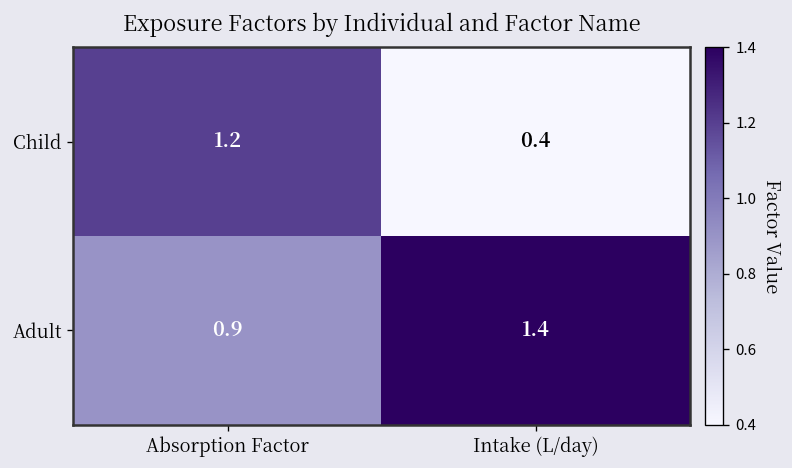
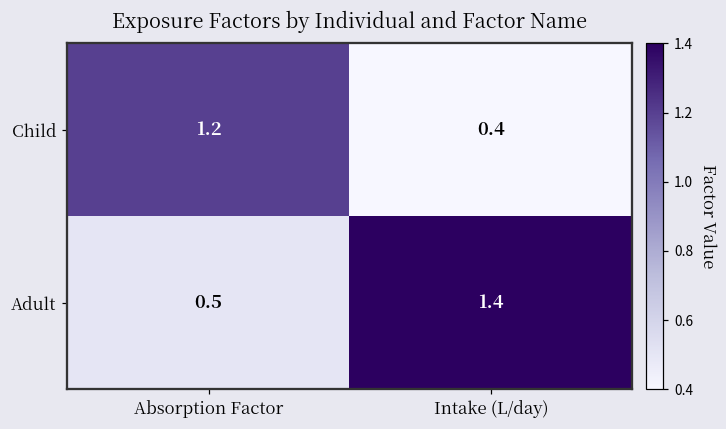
Adult, Absorption Factor: 0.9 -> 0.5
